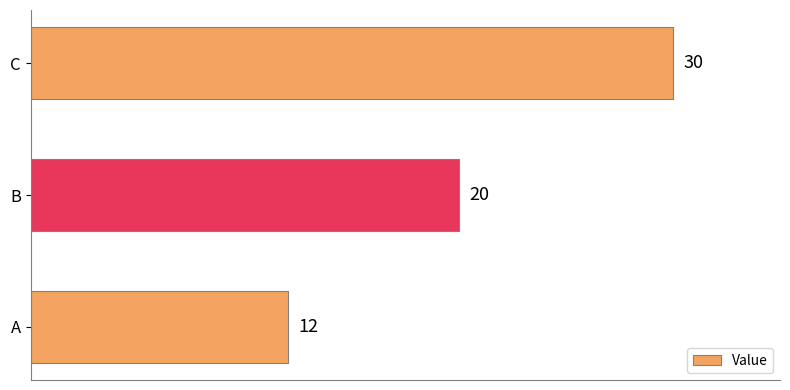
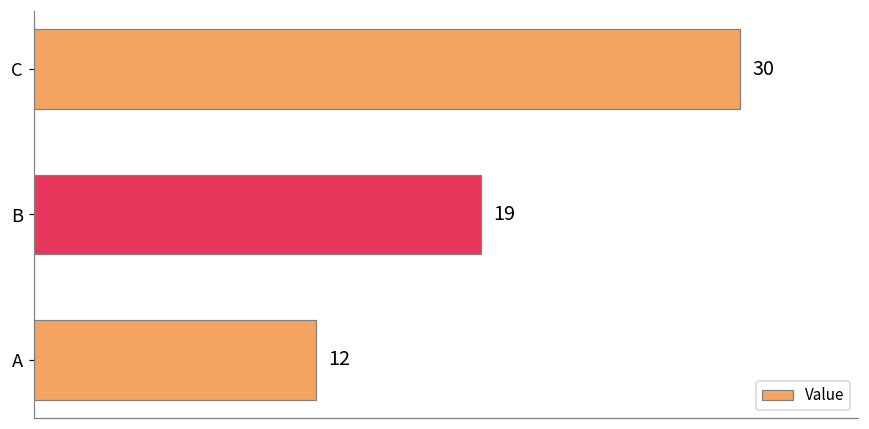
B: 20 -> 19
